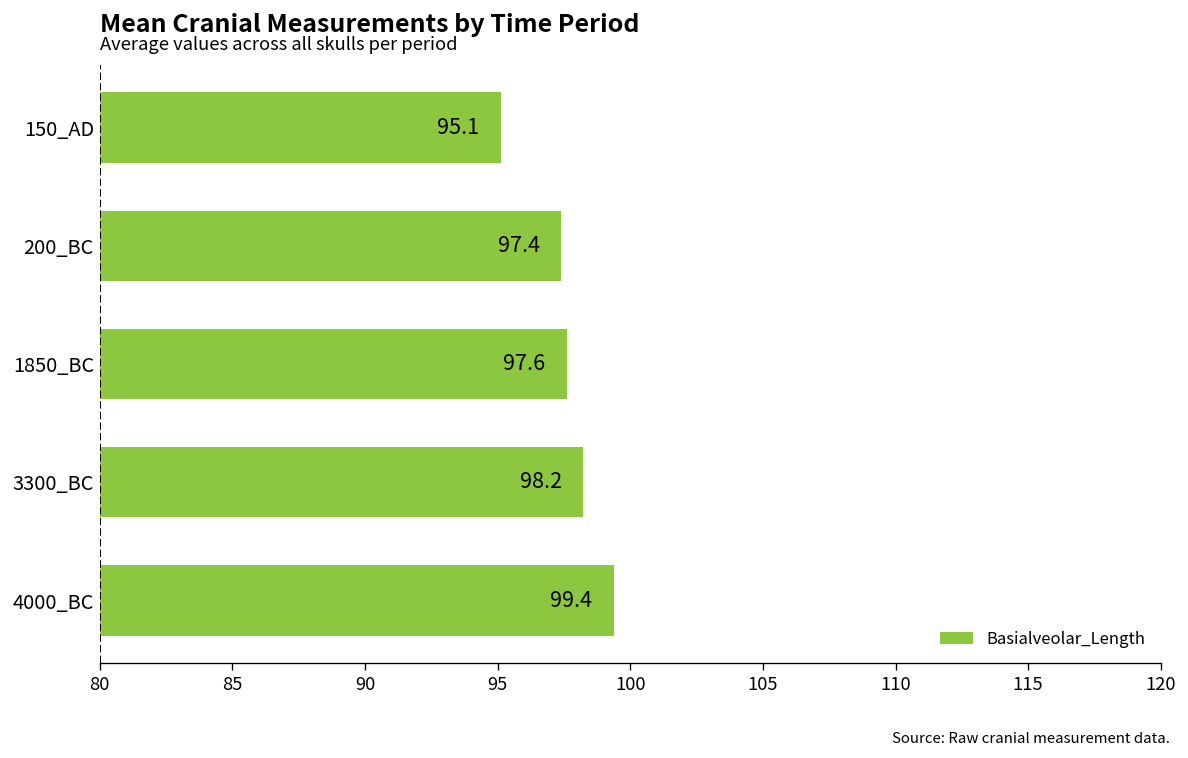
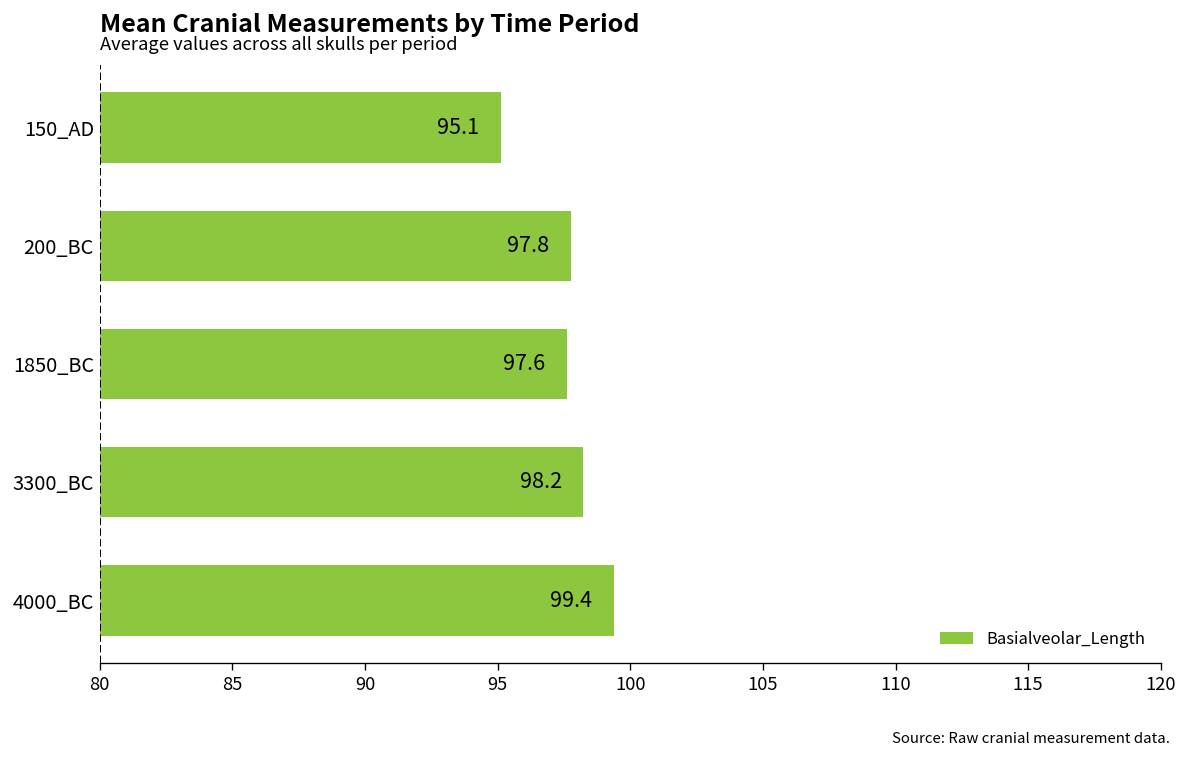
200_BC: 97.4 -> 97.8
